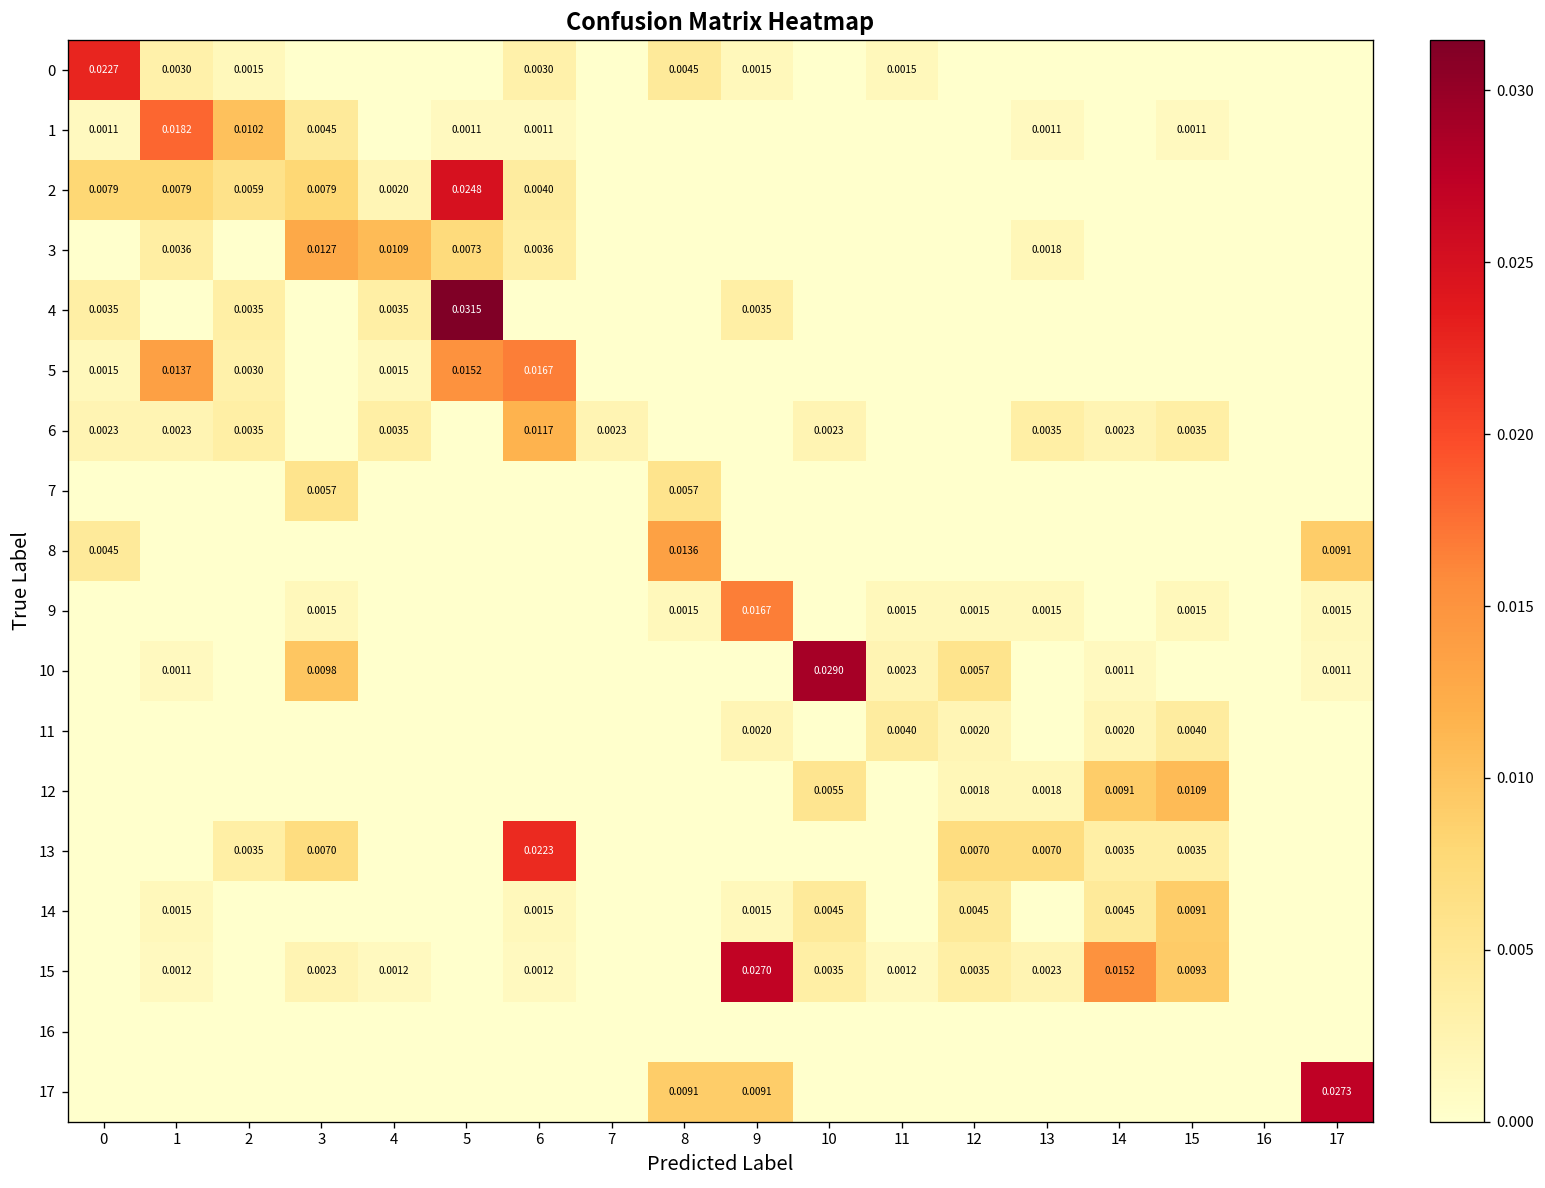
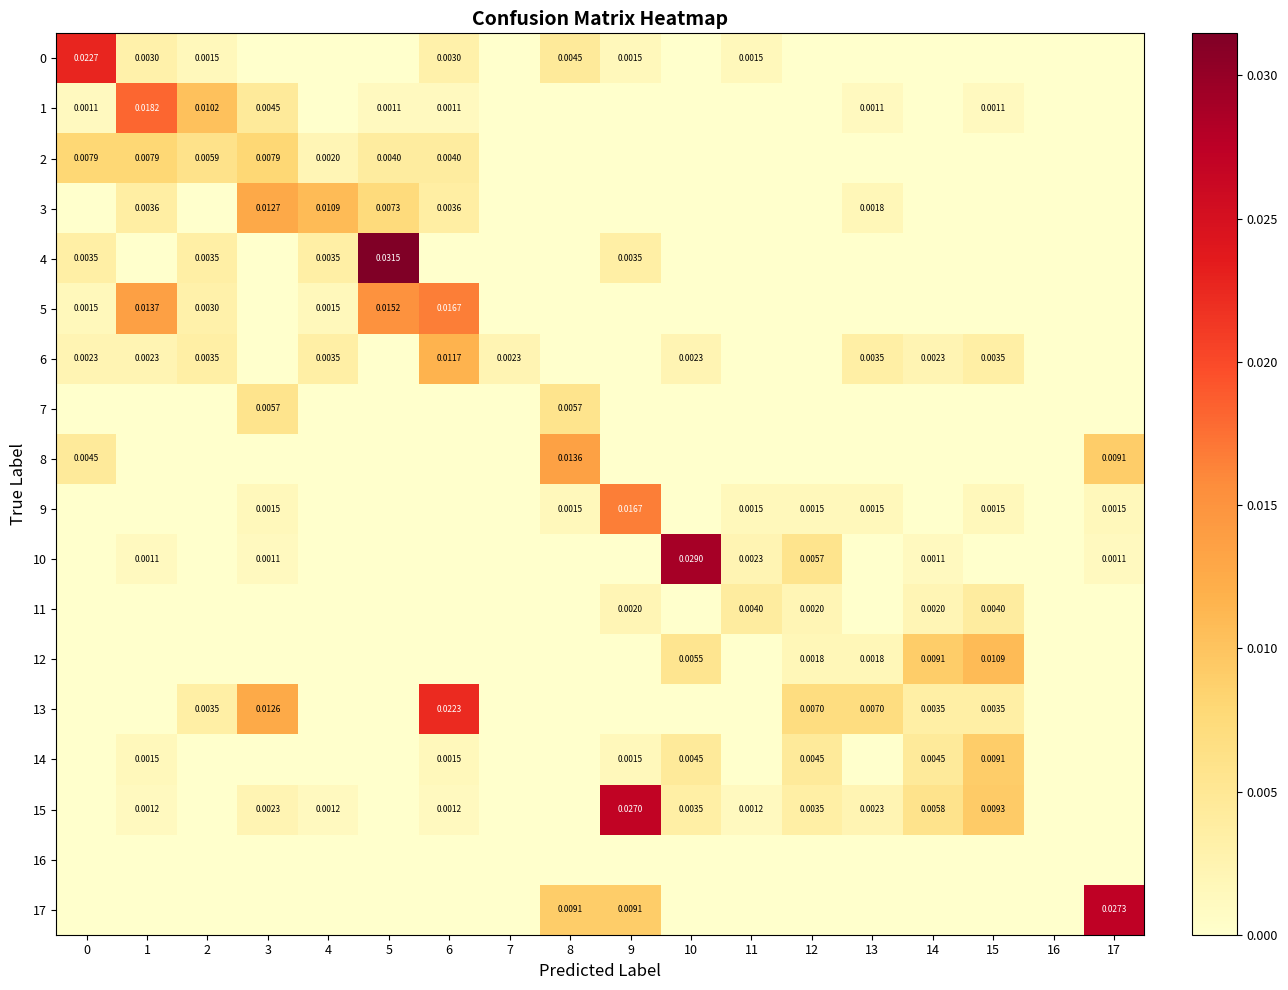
2, 5: 0.0248 -> 0.0040
10, 3: 0.0098 -> 0.0011
13, 3: 0.0070 -> 0.0126
15, 14: 0.0152 -> 0.0058
